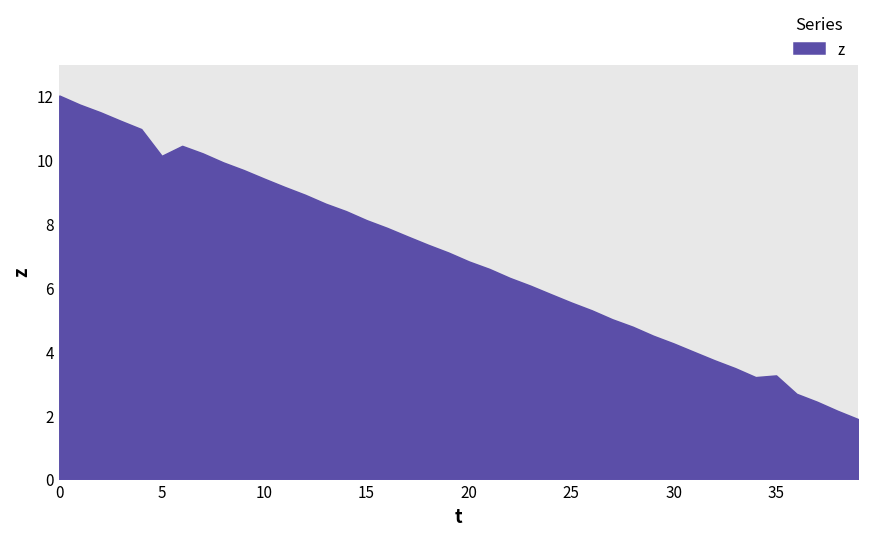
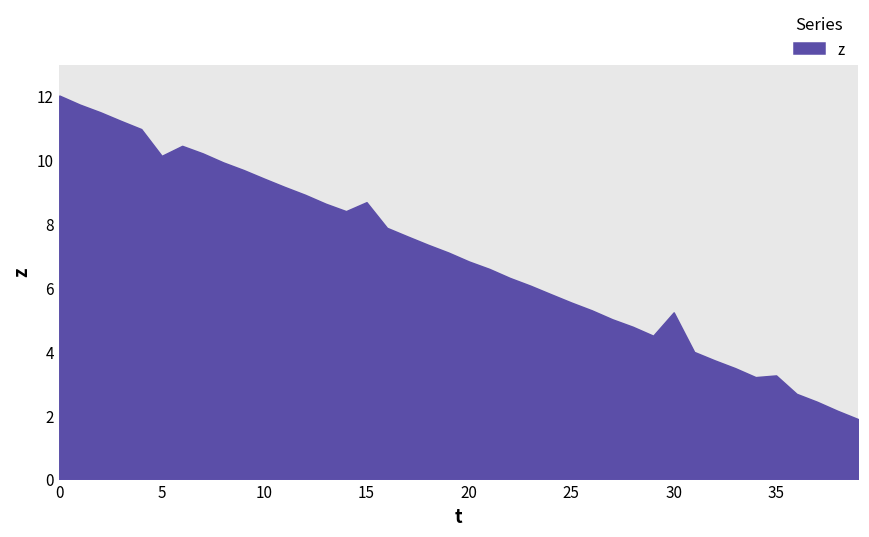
15: 8.1 -> 8.7
30: 4.2 -> 5.2
